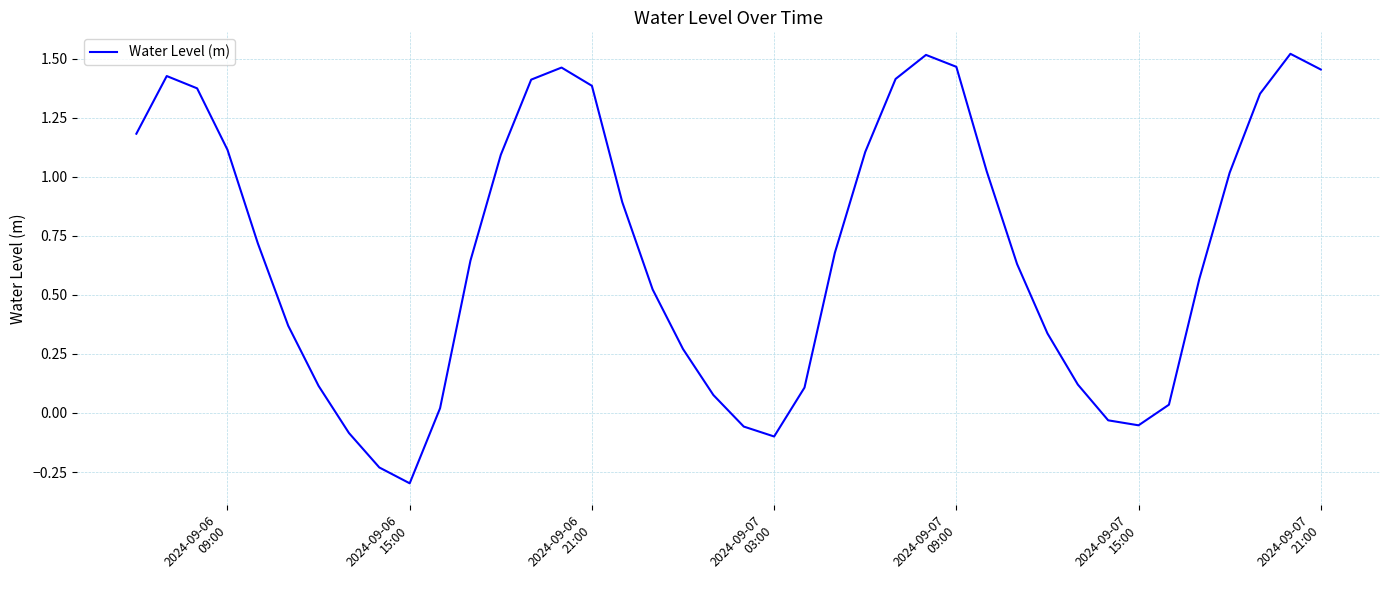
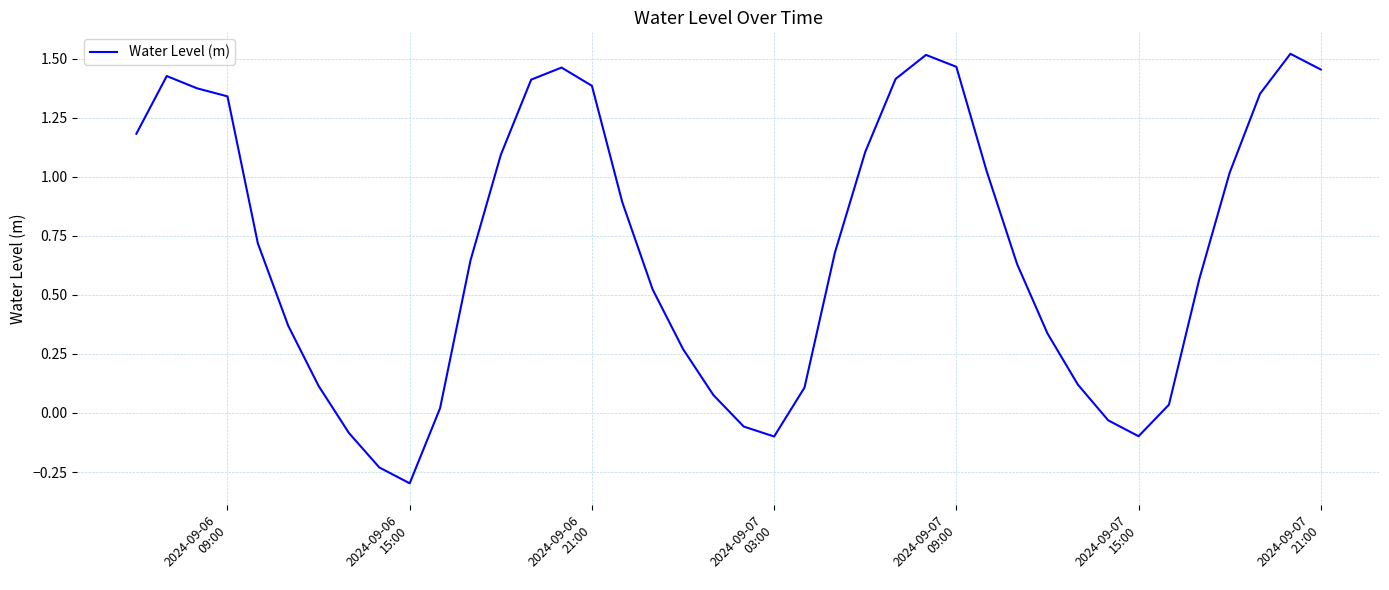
2024-09-06 09:00: 1.11 -> 1.34
2024-09-07 15:00: -0.05 -> -0.10
